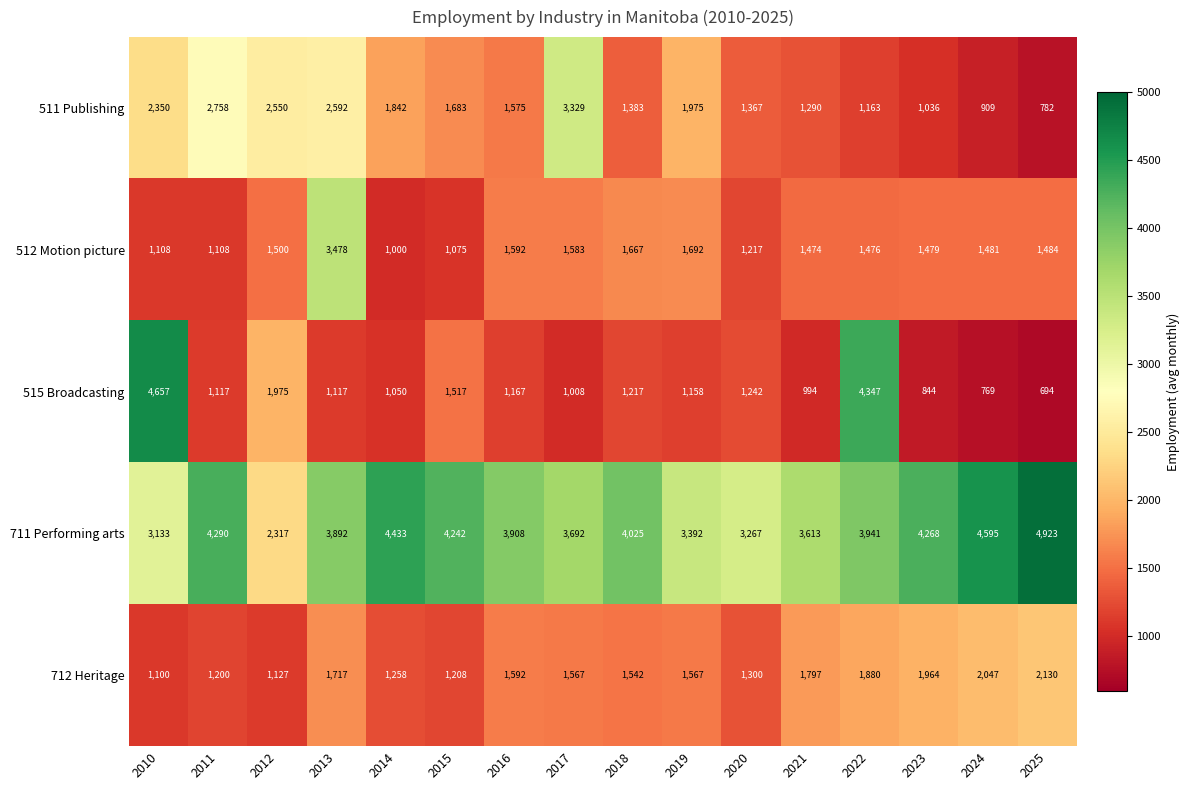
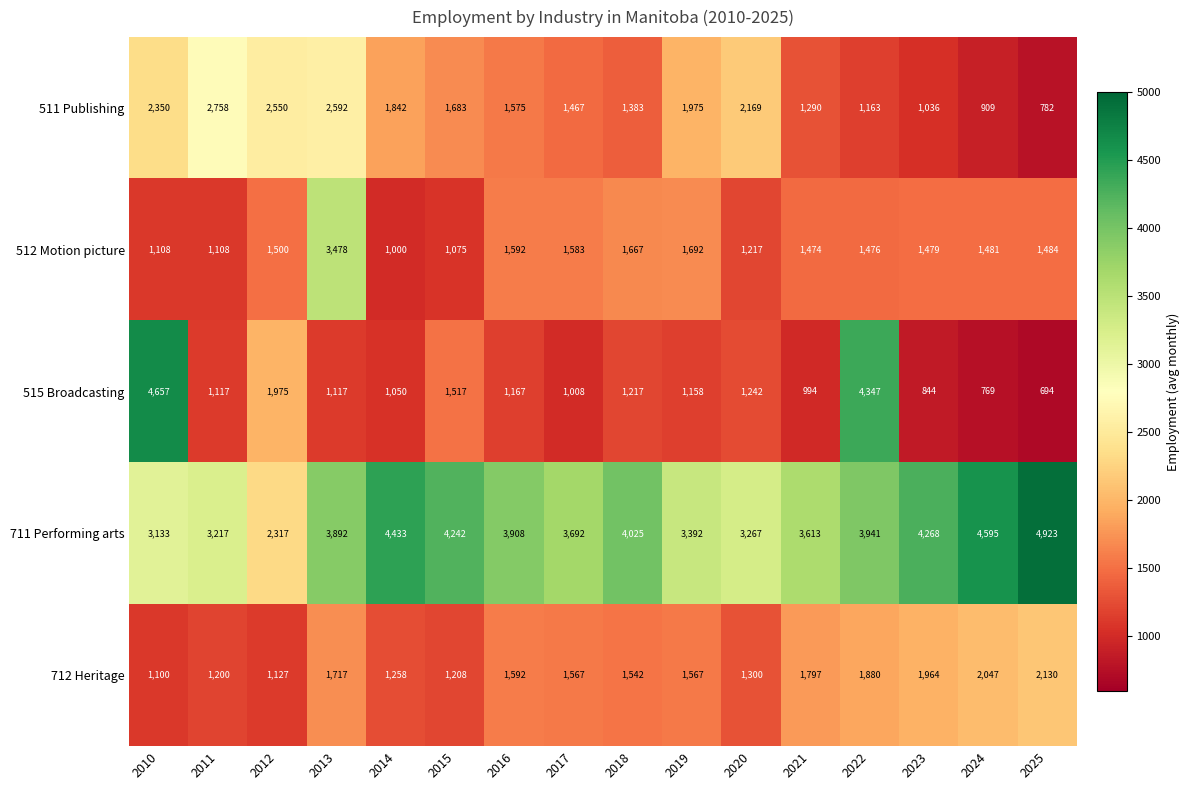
511 Publishing, 2017: 3,329 -> 1,467
511 Publishing, 2020: 1,367 -> 2,169
711 Performing arts, 2011: 4,290 -> 3,217
